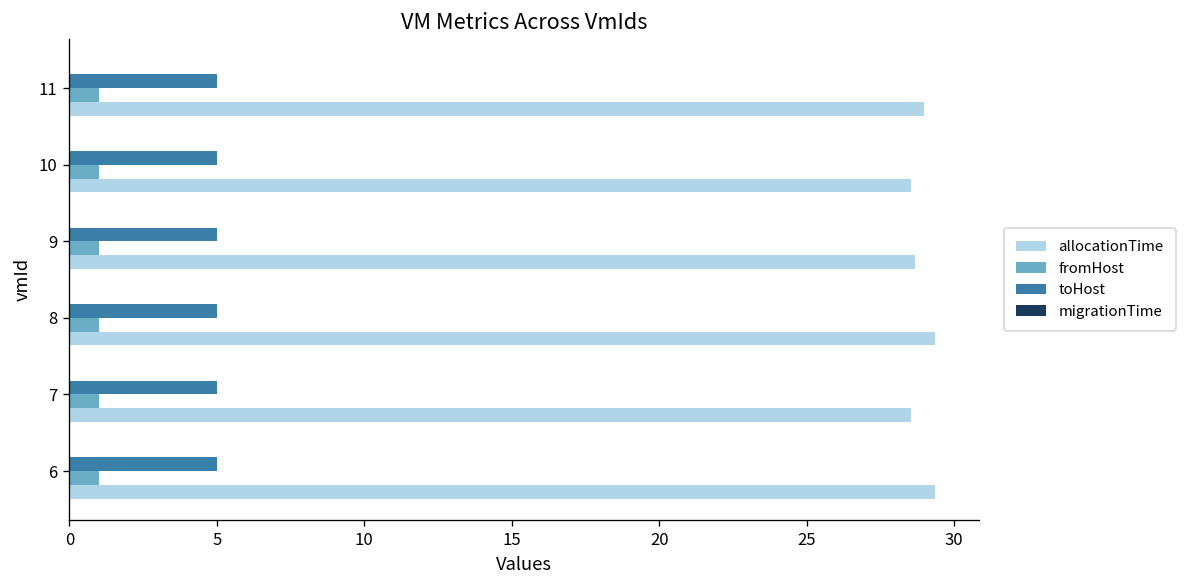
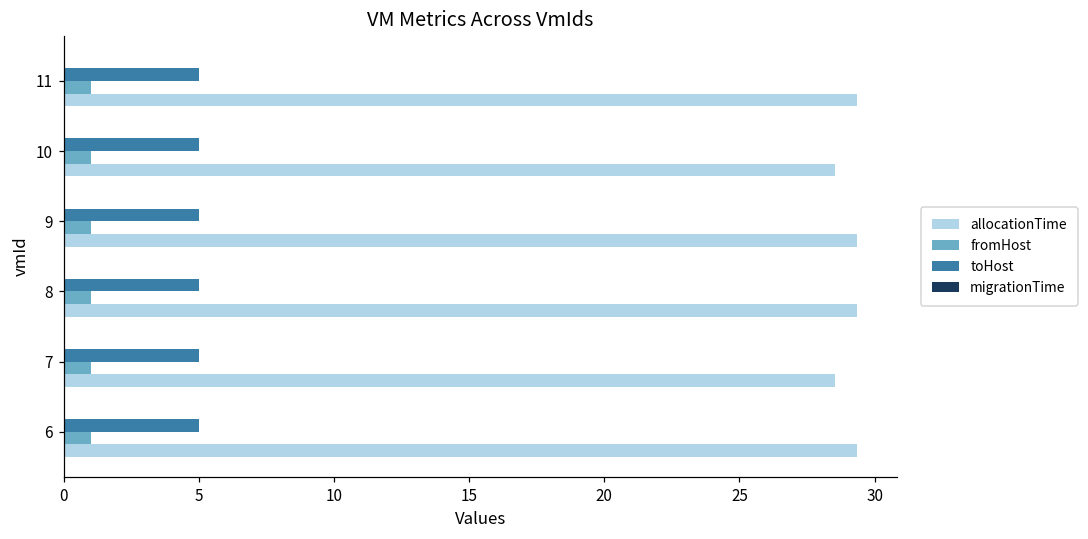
allocationTime, 11: 29.0 -> 29.3
allocationTime, 9: 28.7 -> 29.3
